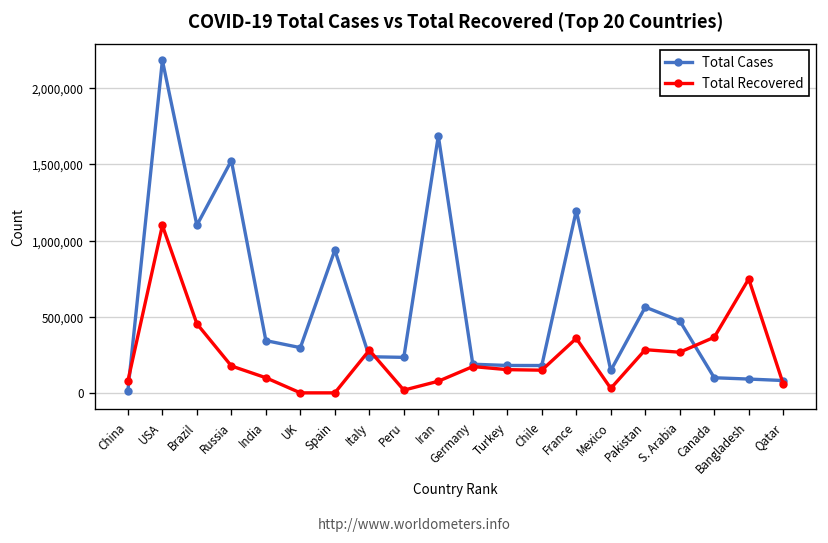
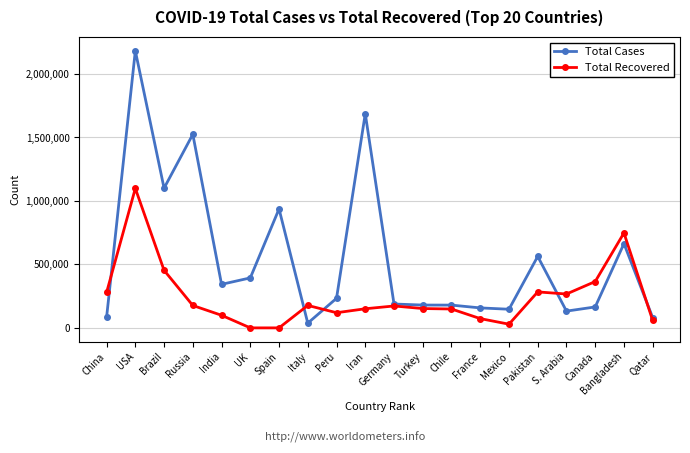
Total Cases, China: 10,000 -> 80,000
Total Recovered, China: 80,000 -> 280,000
Total Cases, UK: 300,000 -> 390,000
Total Cases, Italy: 240,000 -> 40,000
Total Recovered, Italy: 280,000 -> 180,000
Total Recovered, Peru: 20,000 -> 120,000
Total Recovered, Iran: 80,000 -> 150,000
Total Cases, France: 1,200,000 -> 160,000
Total Recovered, France: 360,000 -> 70,000
Total Cases, S. Arabia: 470,000 -> 130,000
Total Cases, Canada: 100,000 -> 160,000
Total Cases, Bangladesh: 90,000 -> 660,000
